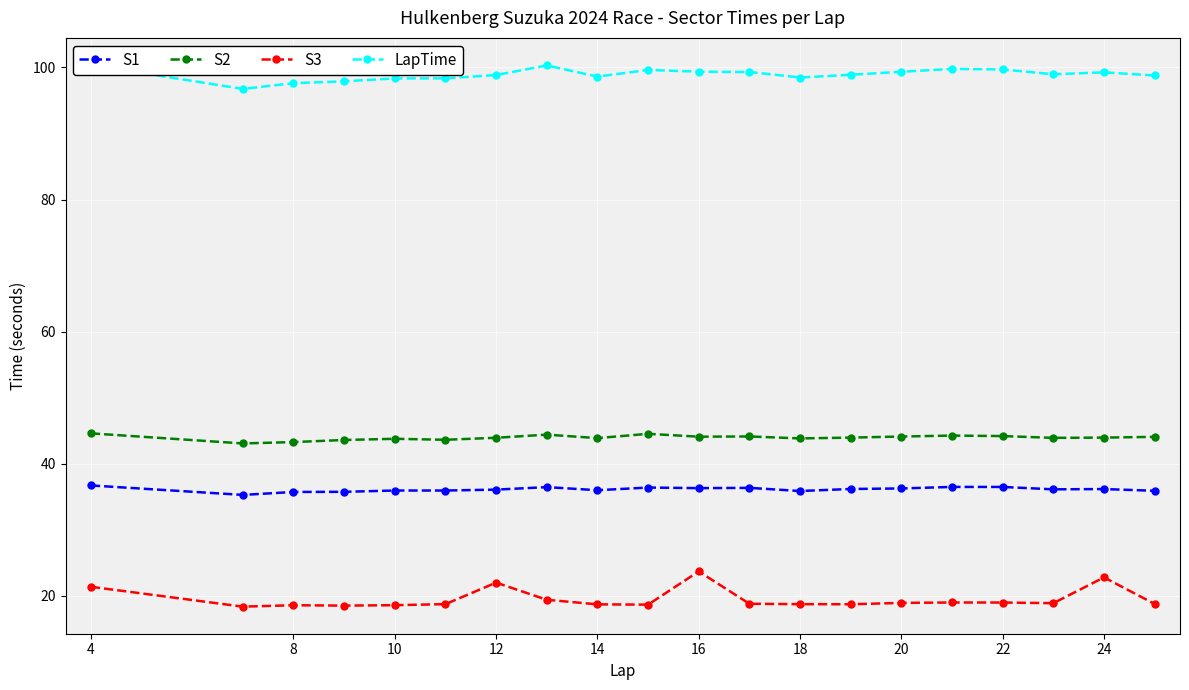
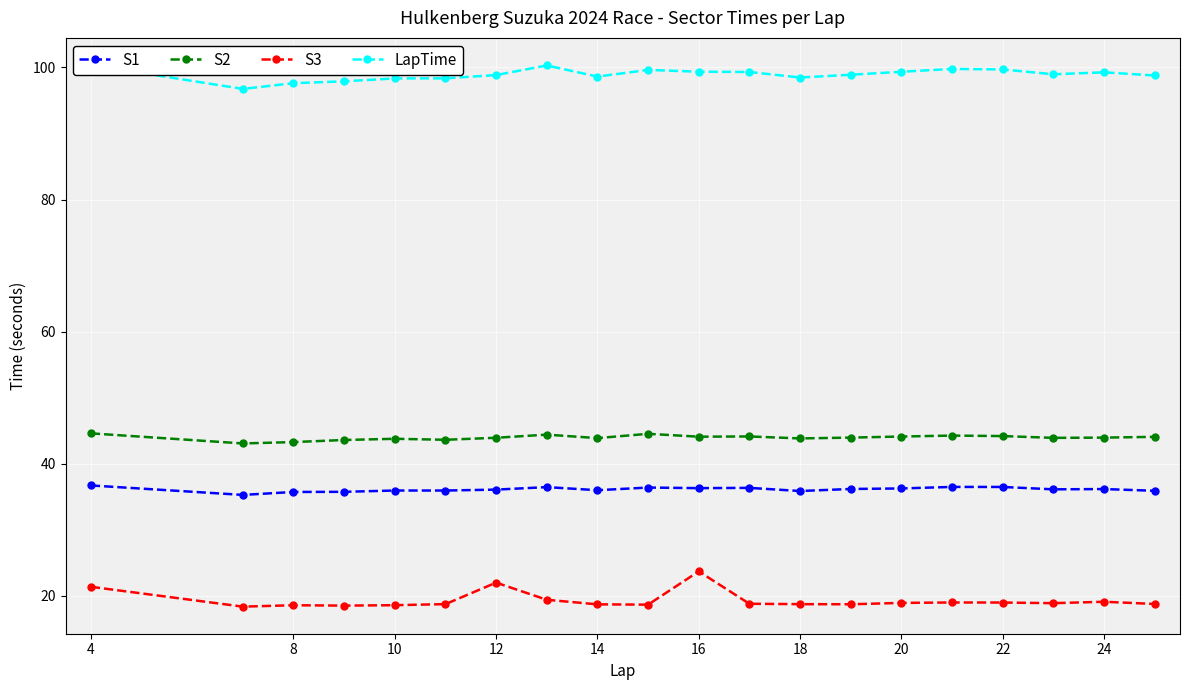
S3, 24: 23 -> 19
